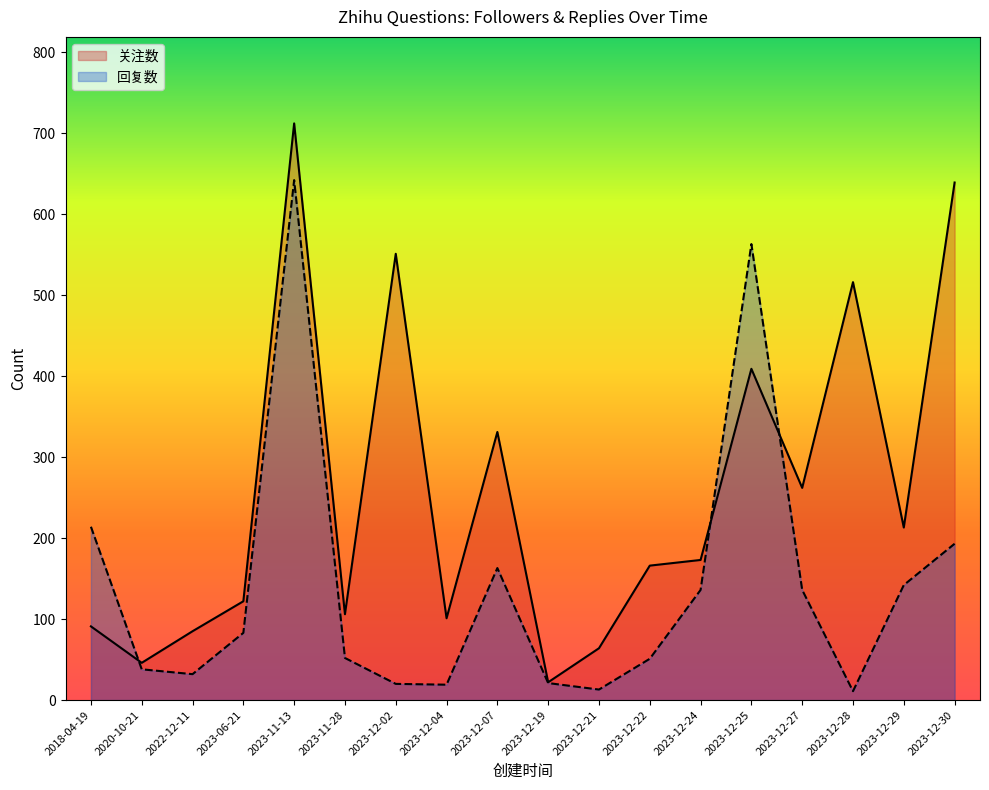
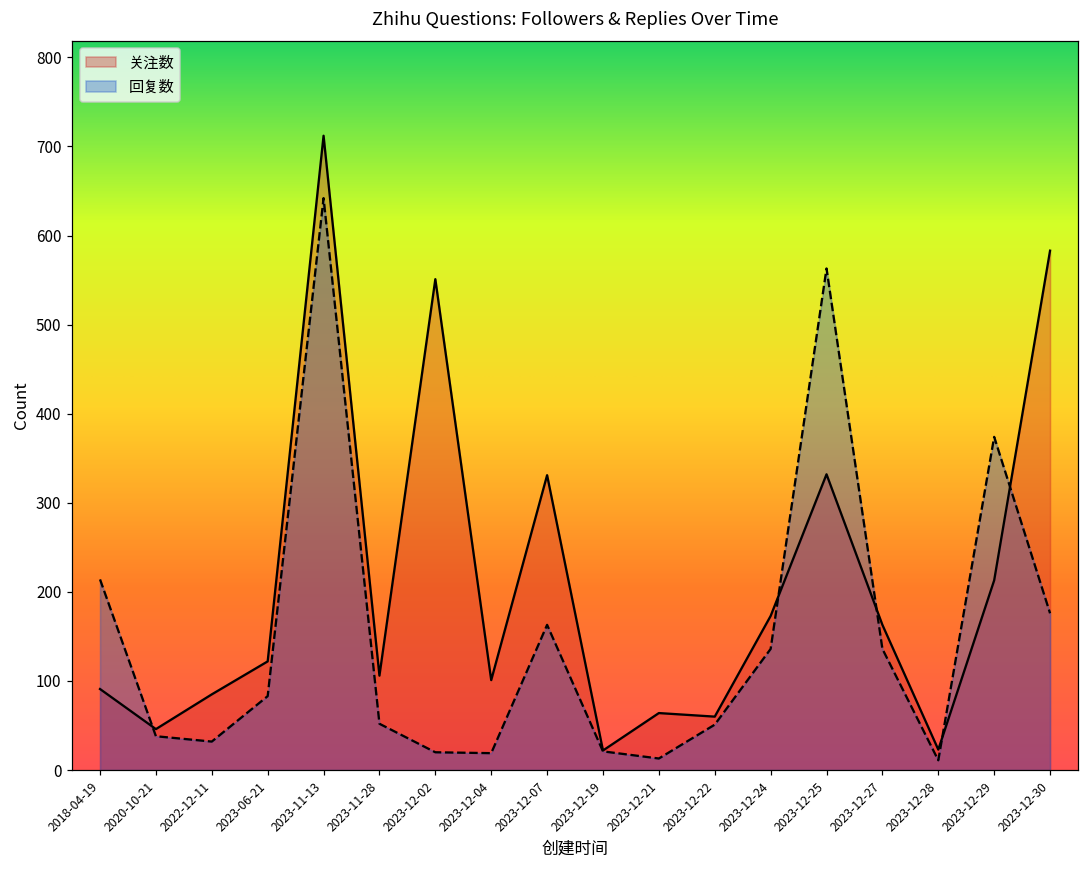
关注数, 2023-12-22: 170 -> 60
关注数, 2023-12-25: 410 -> 330
关注数, 2023-12-27: 260 -> 160
关注数, 2023-12-28: 520 -> 20
回复数, 2023-12-29: 140 -> 370
关注数, 2023-12-30: 640 -> 580
回复数, 2023-12-30: 190 -> 180
